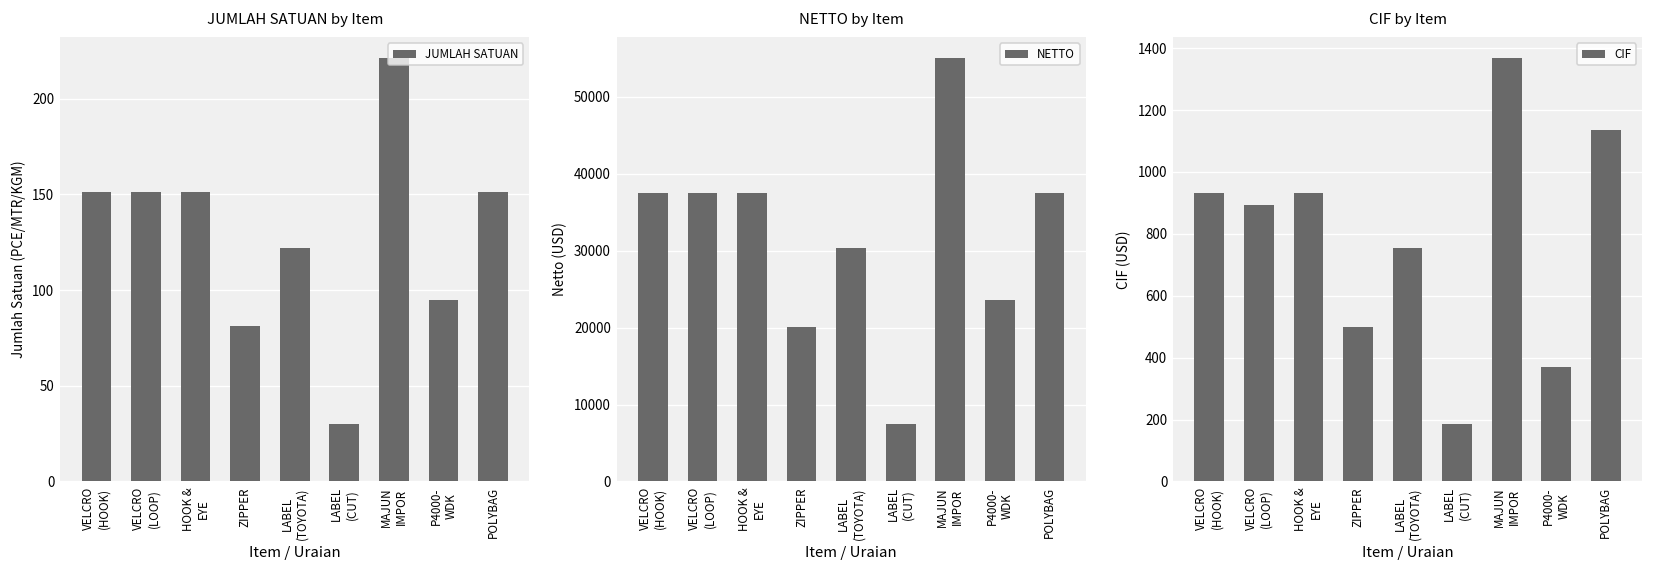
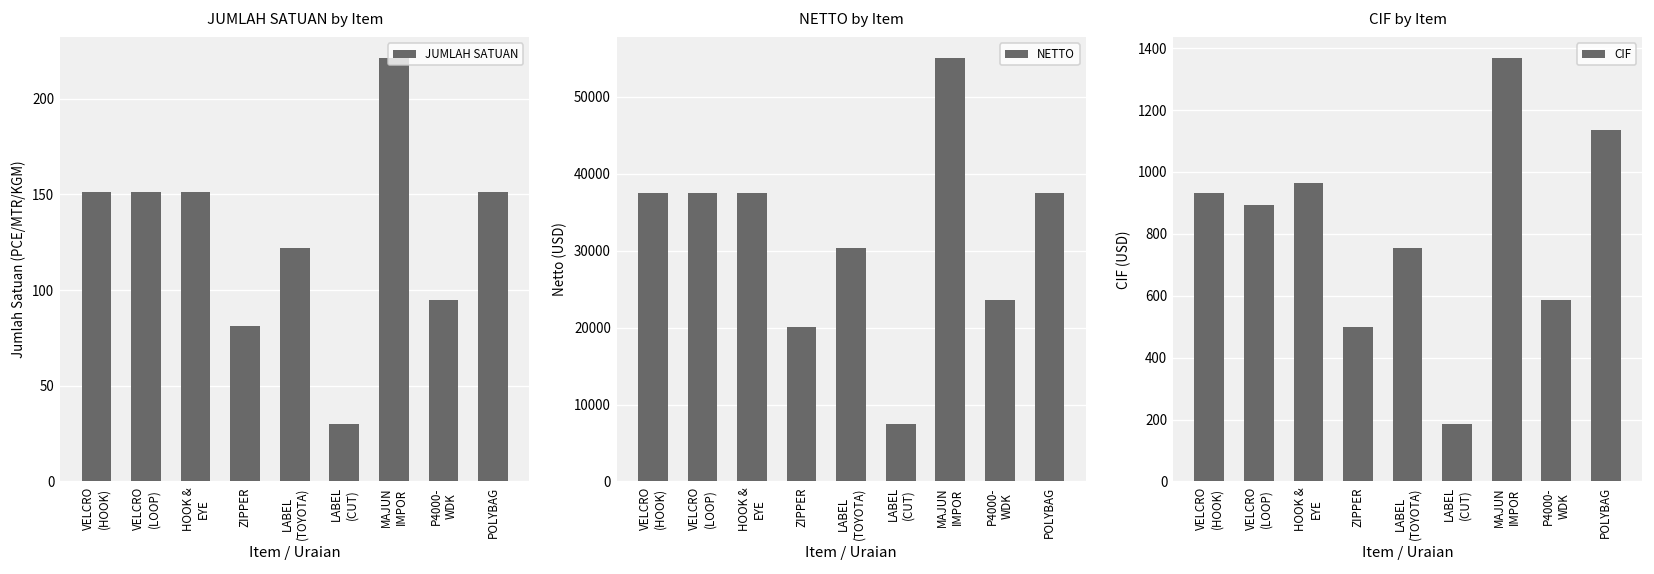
CIF by Item, HOOK & EYE: 930 -> 960
CIF by Item, P4000- WDK: 370 -> 590
